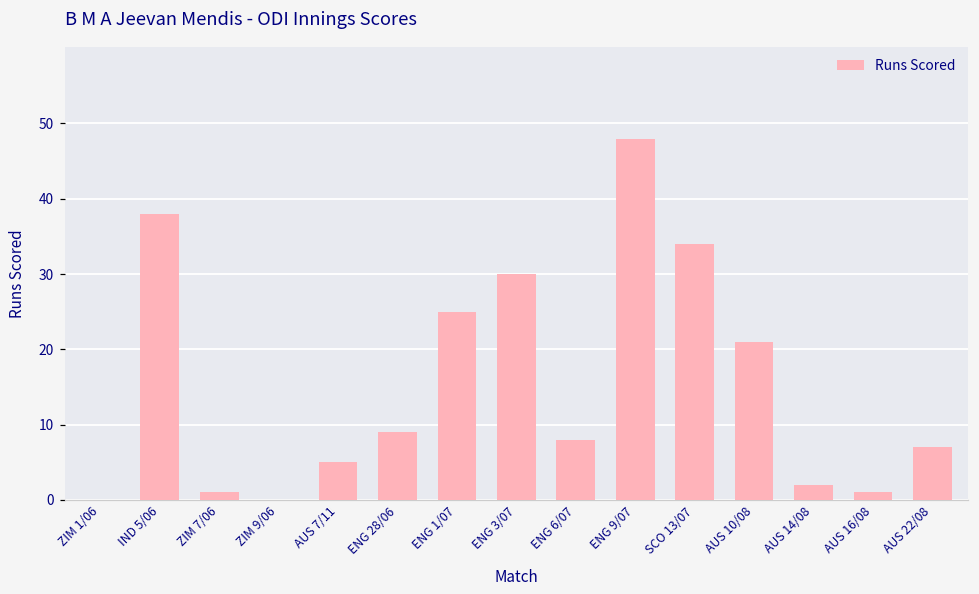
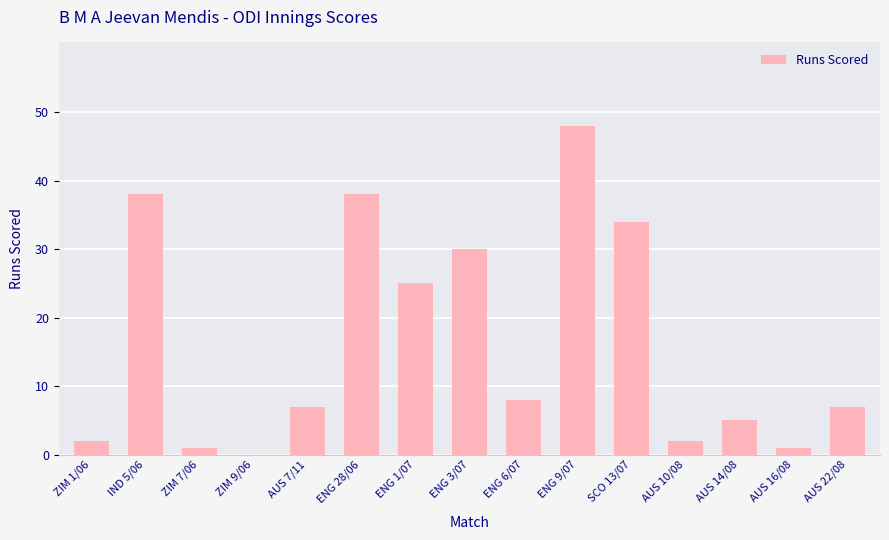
ZIM 1/06: 0 -> 2
AUS 7/11: 5 -> 7
ENG 28/06: 9 -> 38
AUS 10/08: 21 -> 2
AUS 14/08: 2 -> 5
